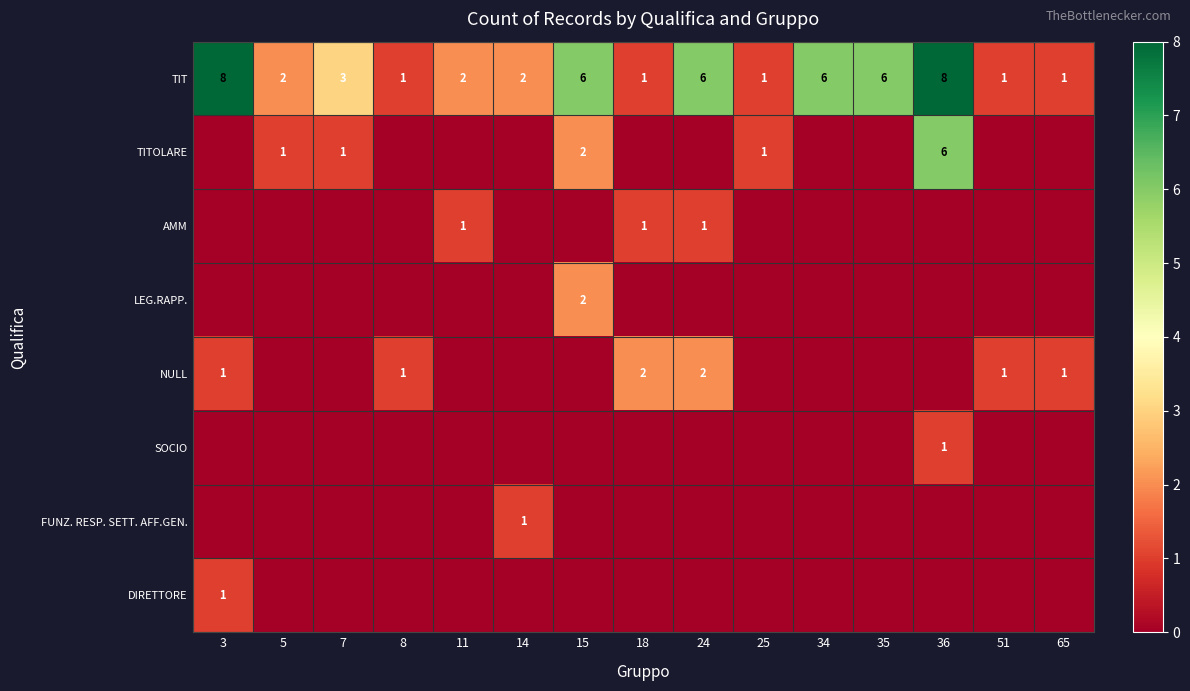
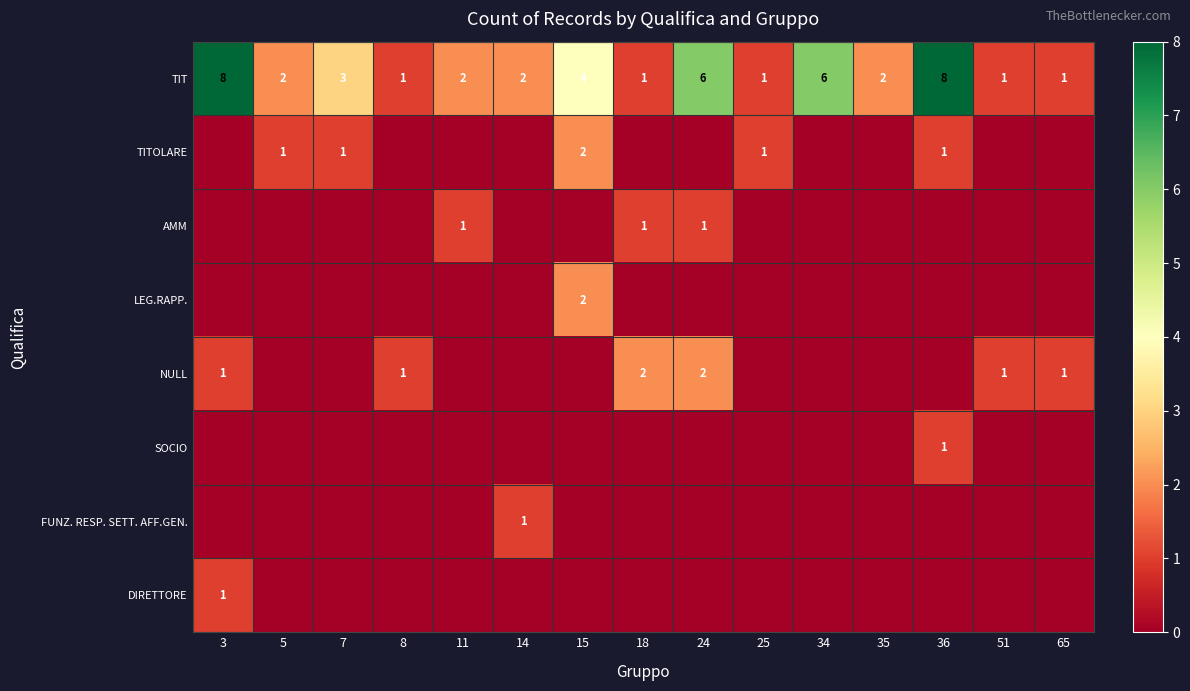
TIT, 15: 6 -> 4
TIT, 35: 6 -> 2
TITOLARE, 36: 6 -> 1
